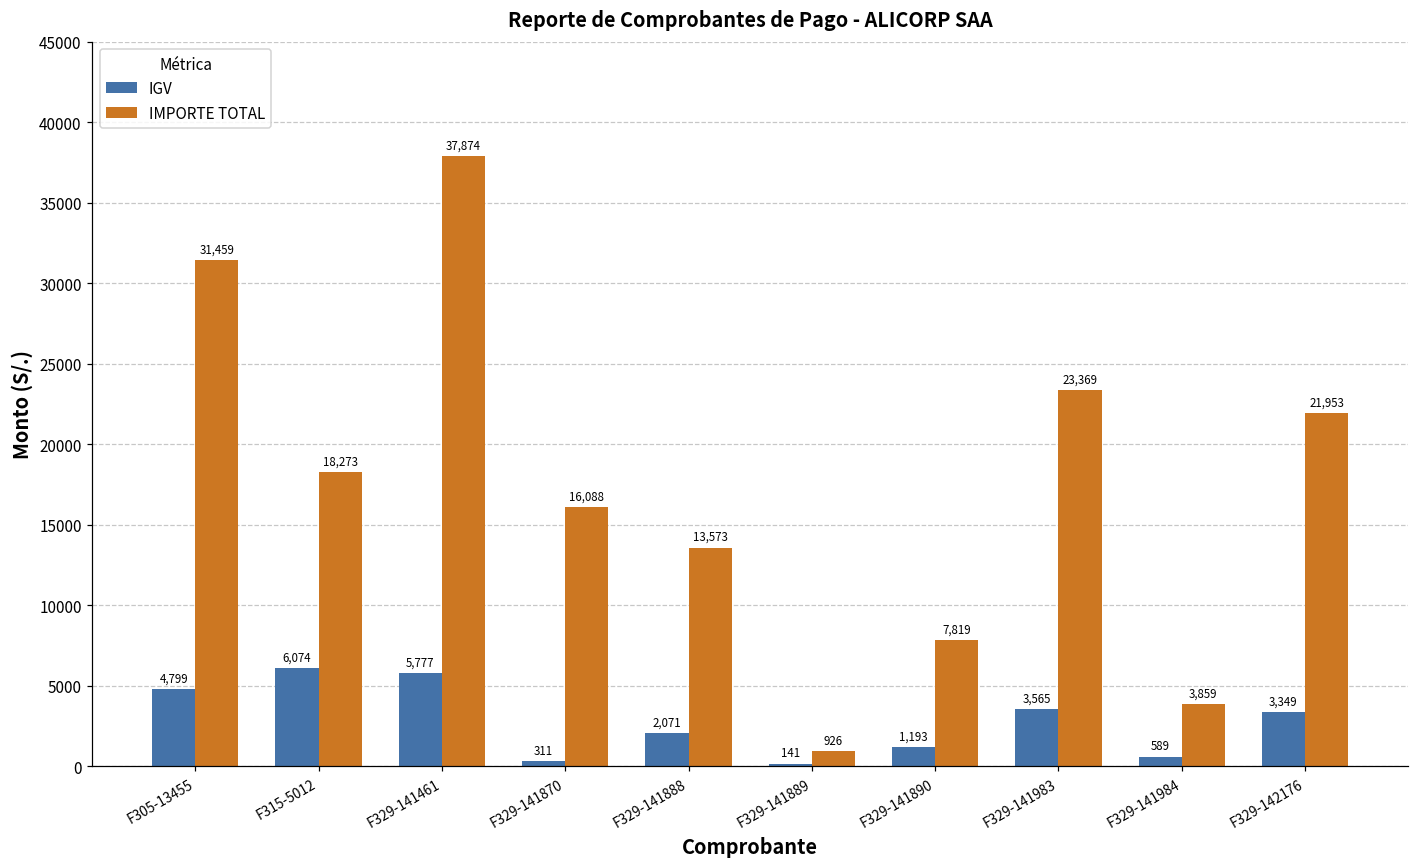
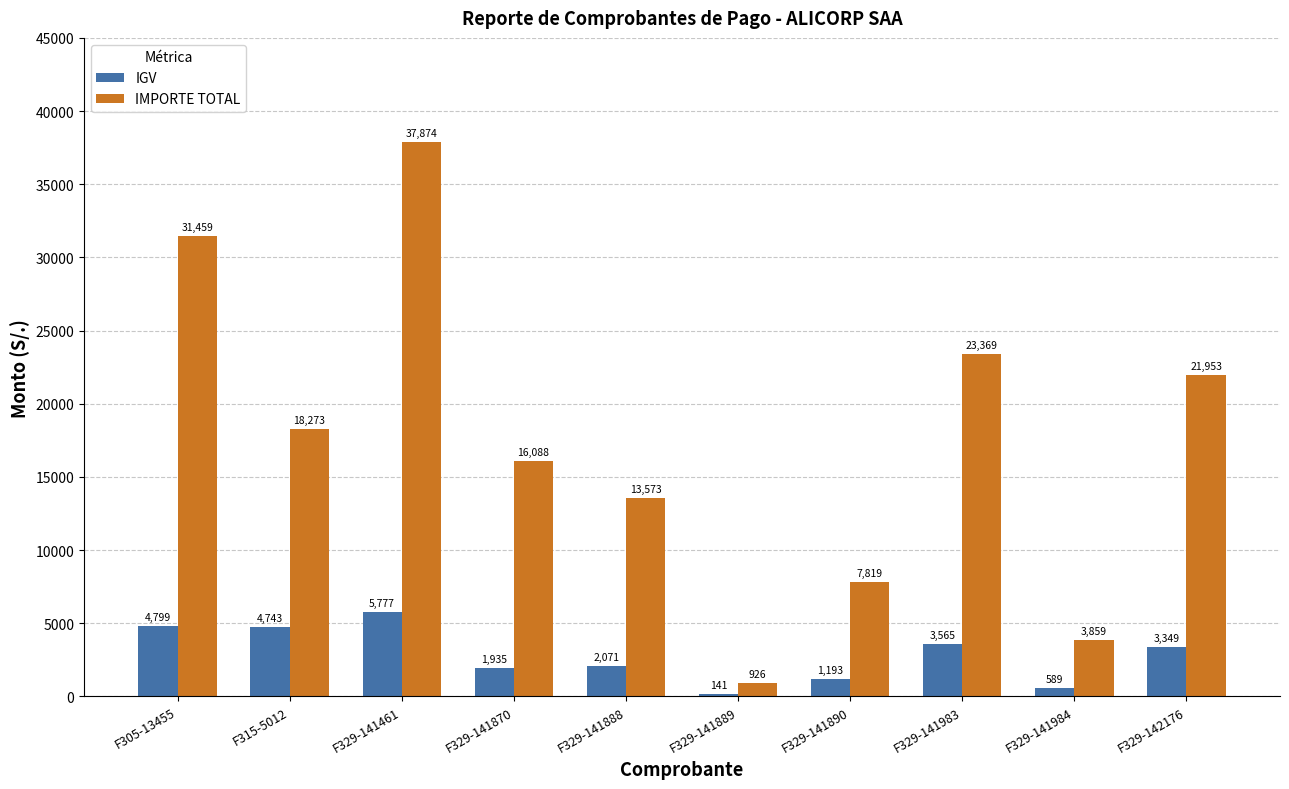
IGV, F315-5012: 6,074 -> 4,743
IGV, F329-141870: 311 -> 1,935
